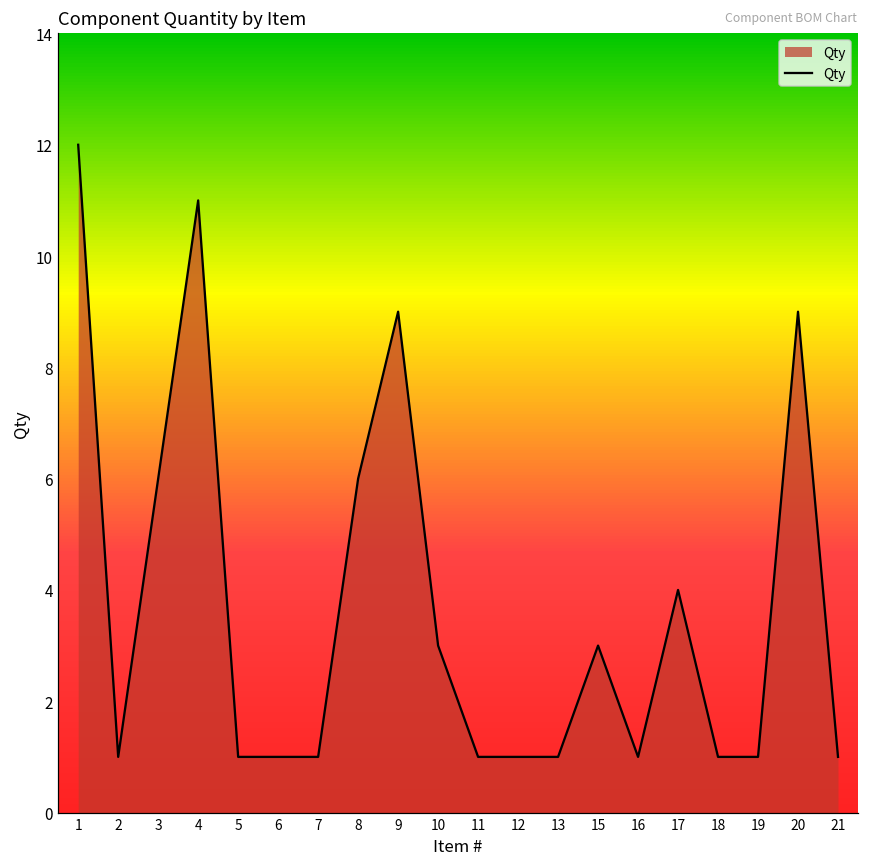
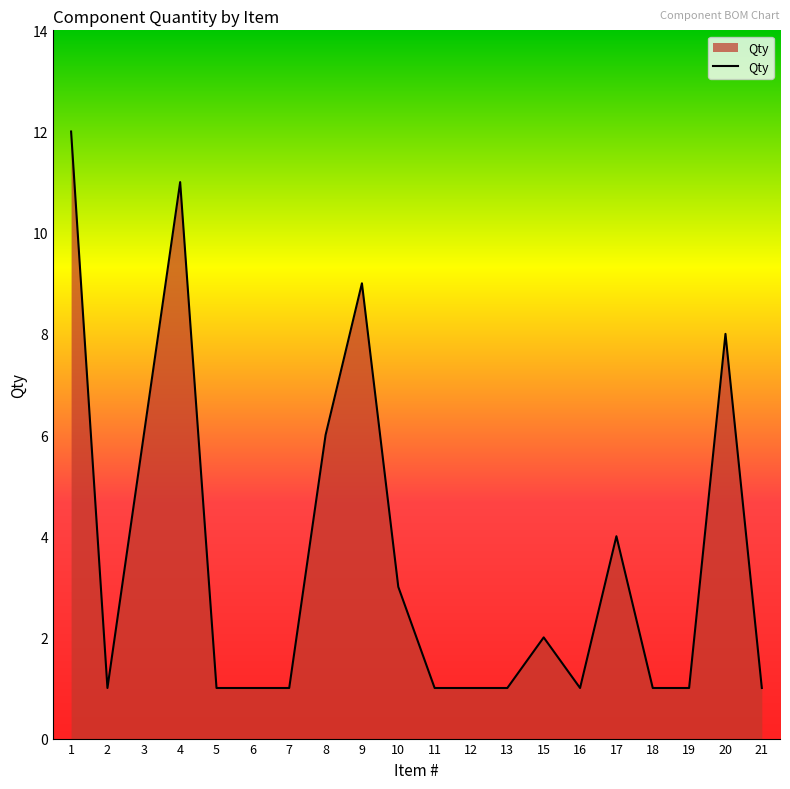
15: 3 -> 2
20: 9 -> 8
